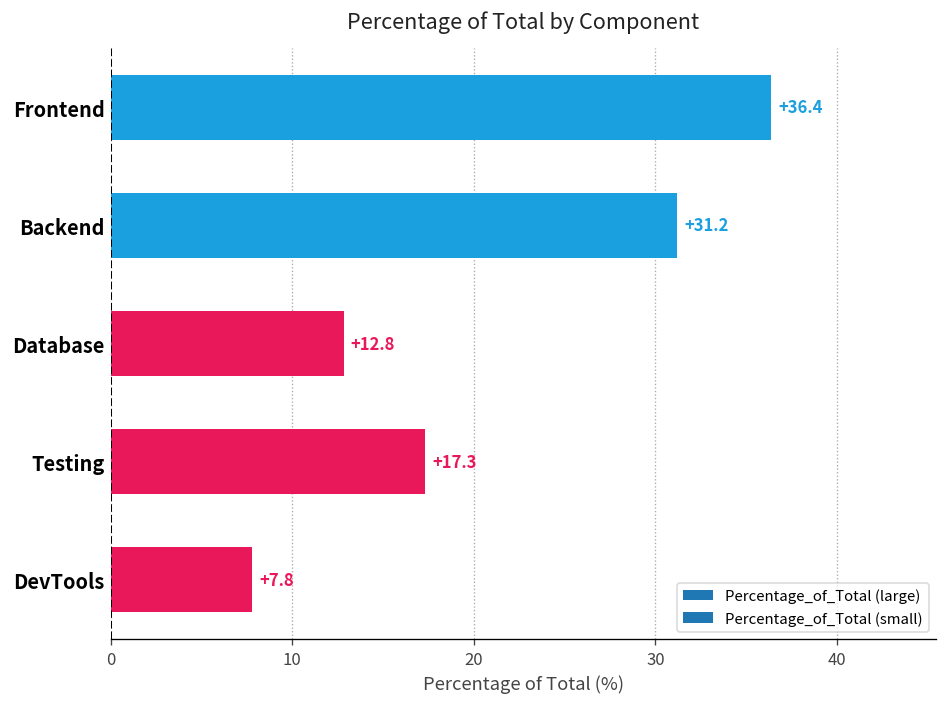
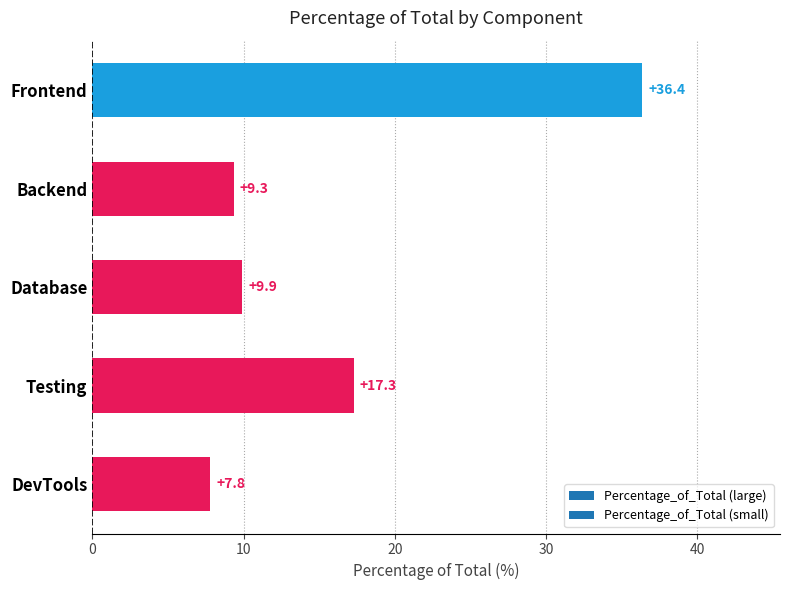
Backend: +31.2 -> +9.3
Database: +12.8 -> +9.9
